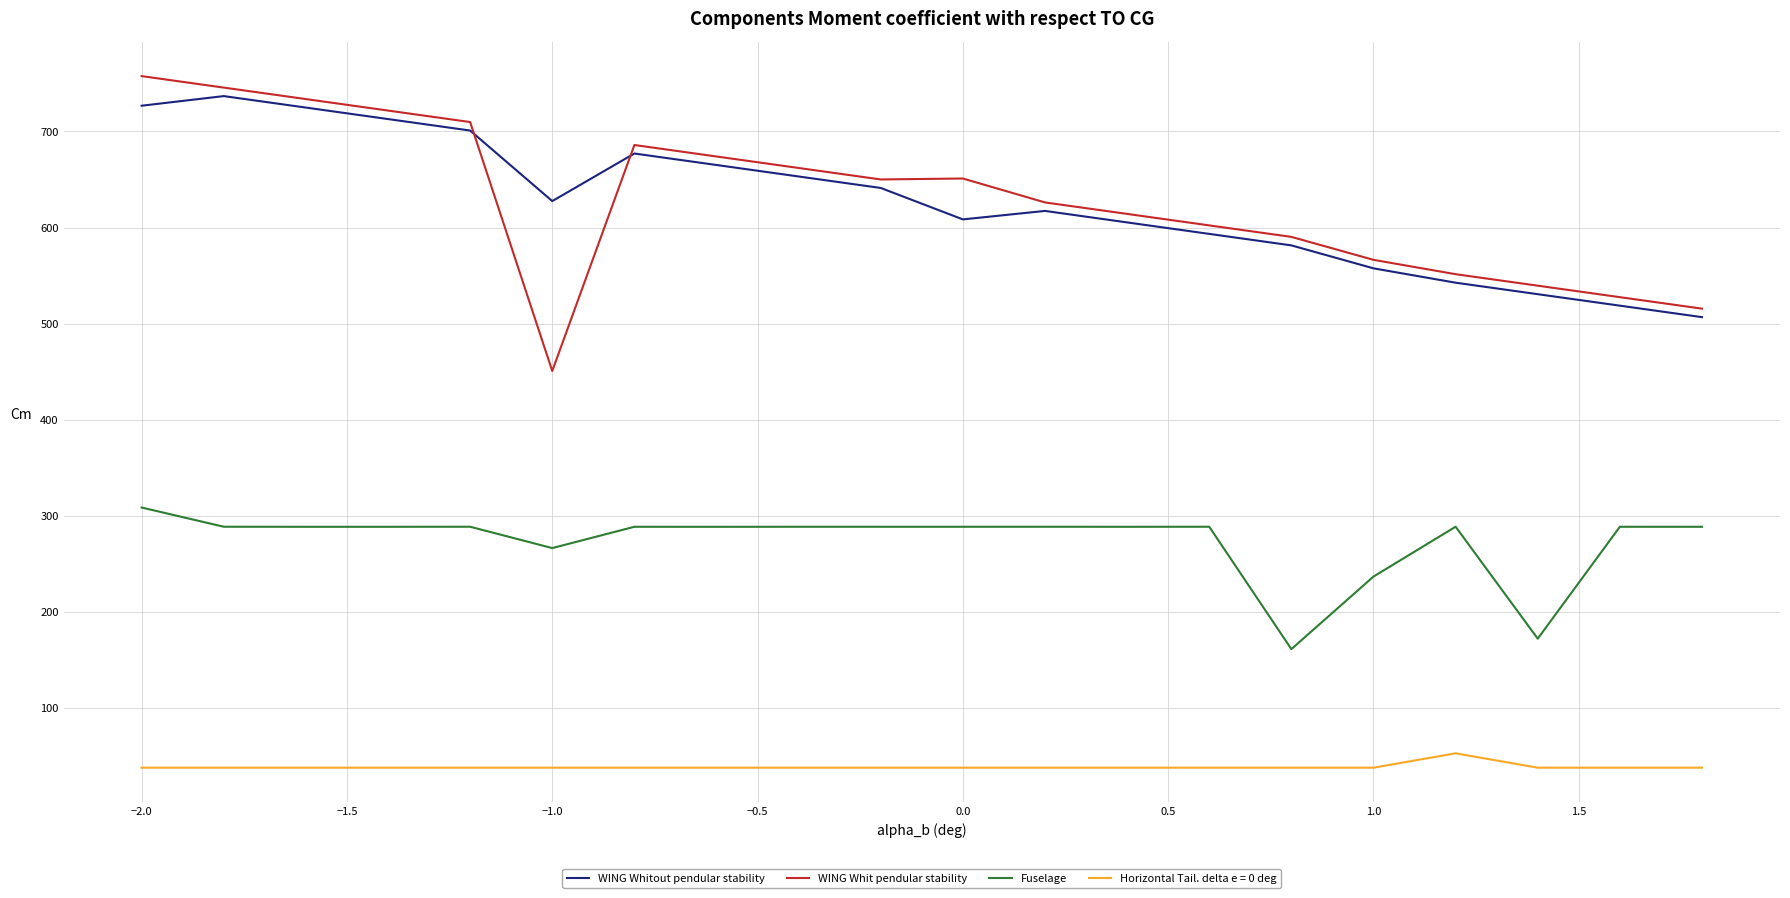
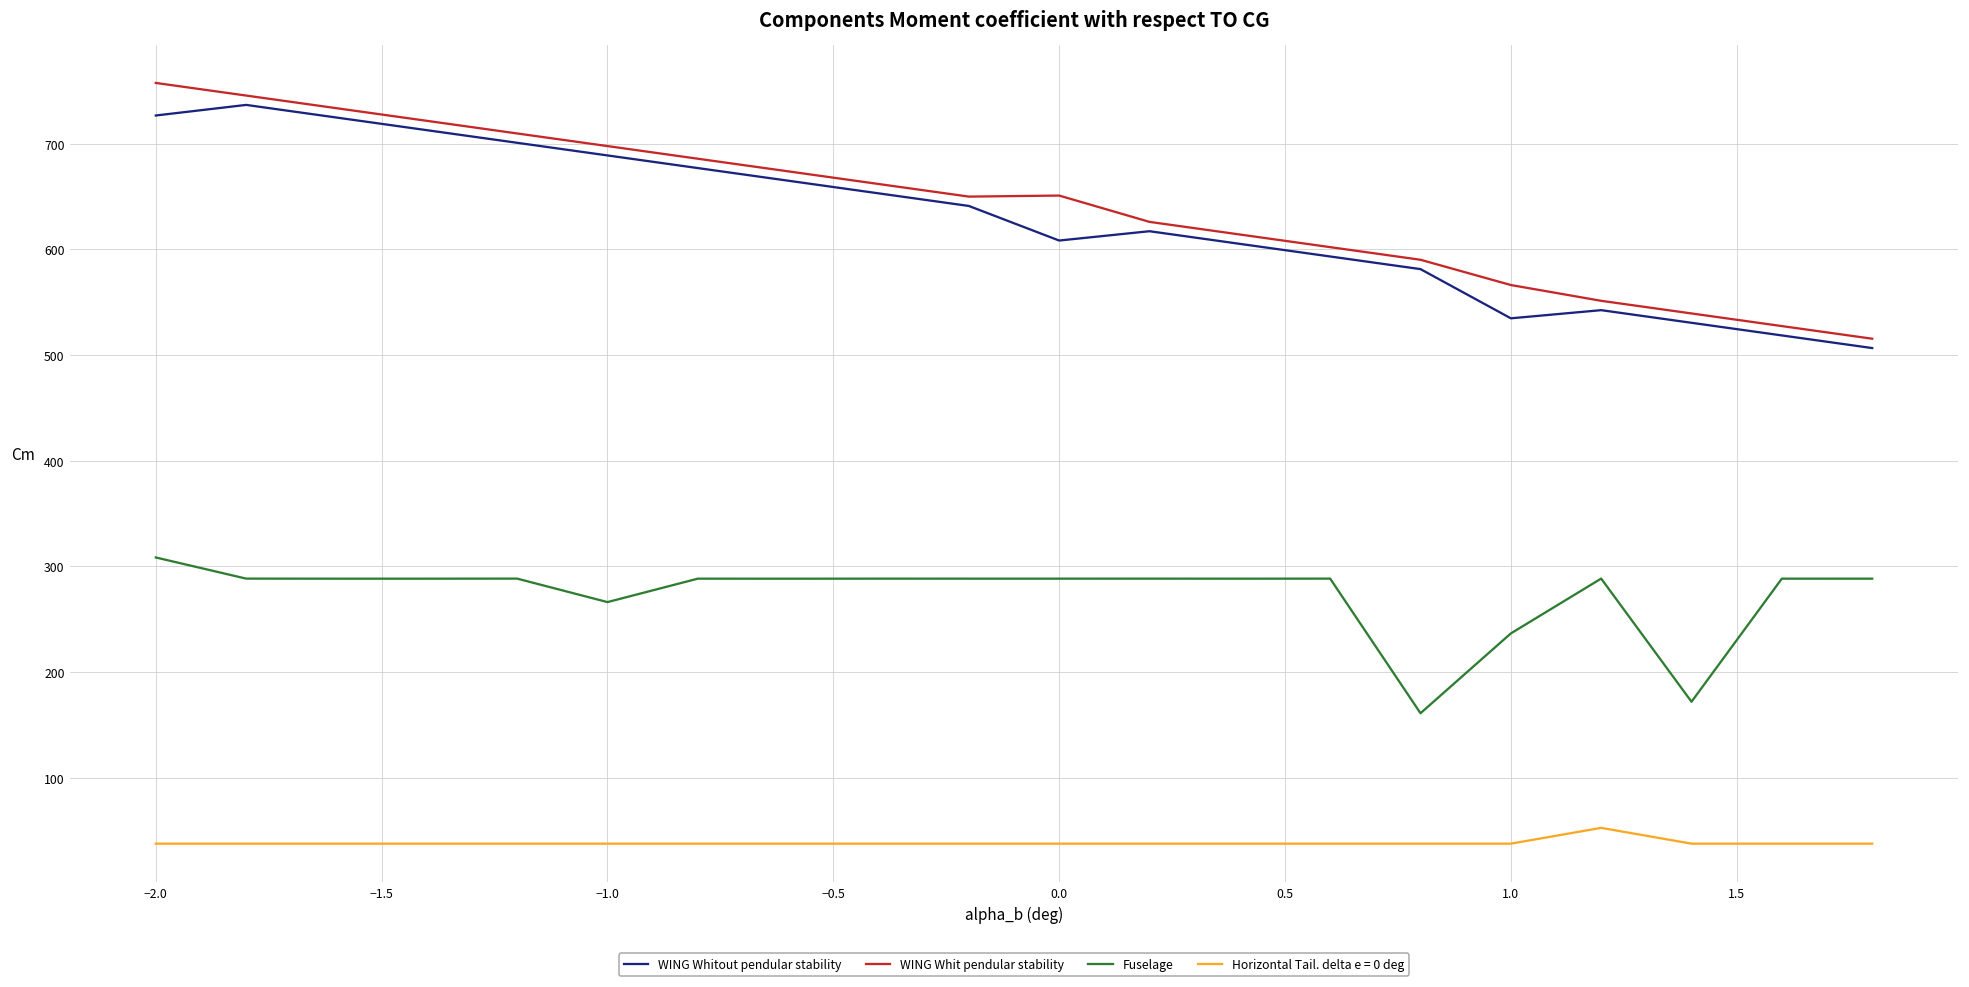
WING Whitout pendular stability, −1.0: 630 -> 690
WING Whit pendular stability, −1.0: 450 -> 700
WING Whitout pendular stability, 1.0: 560 -> 530
